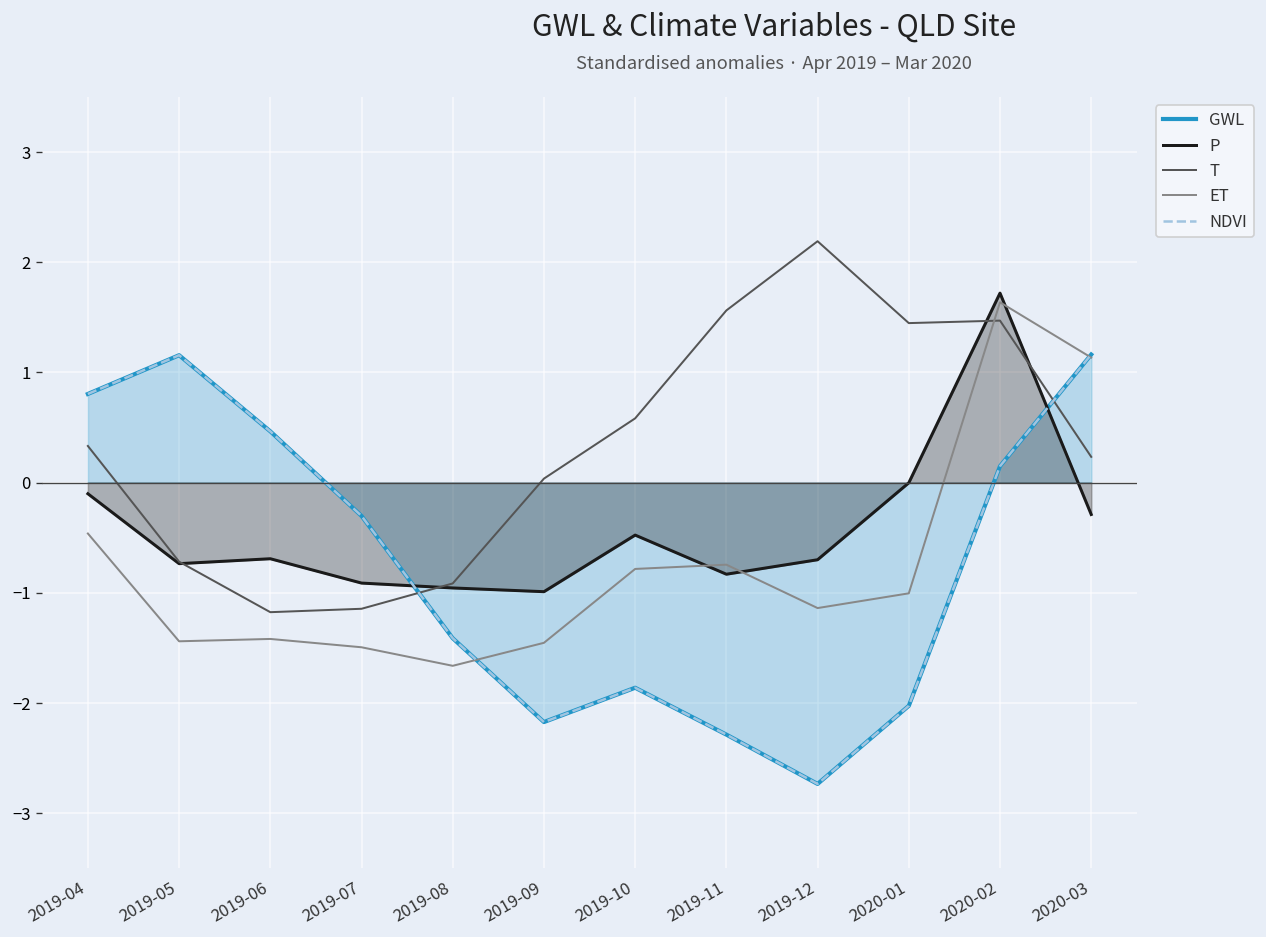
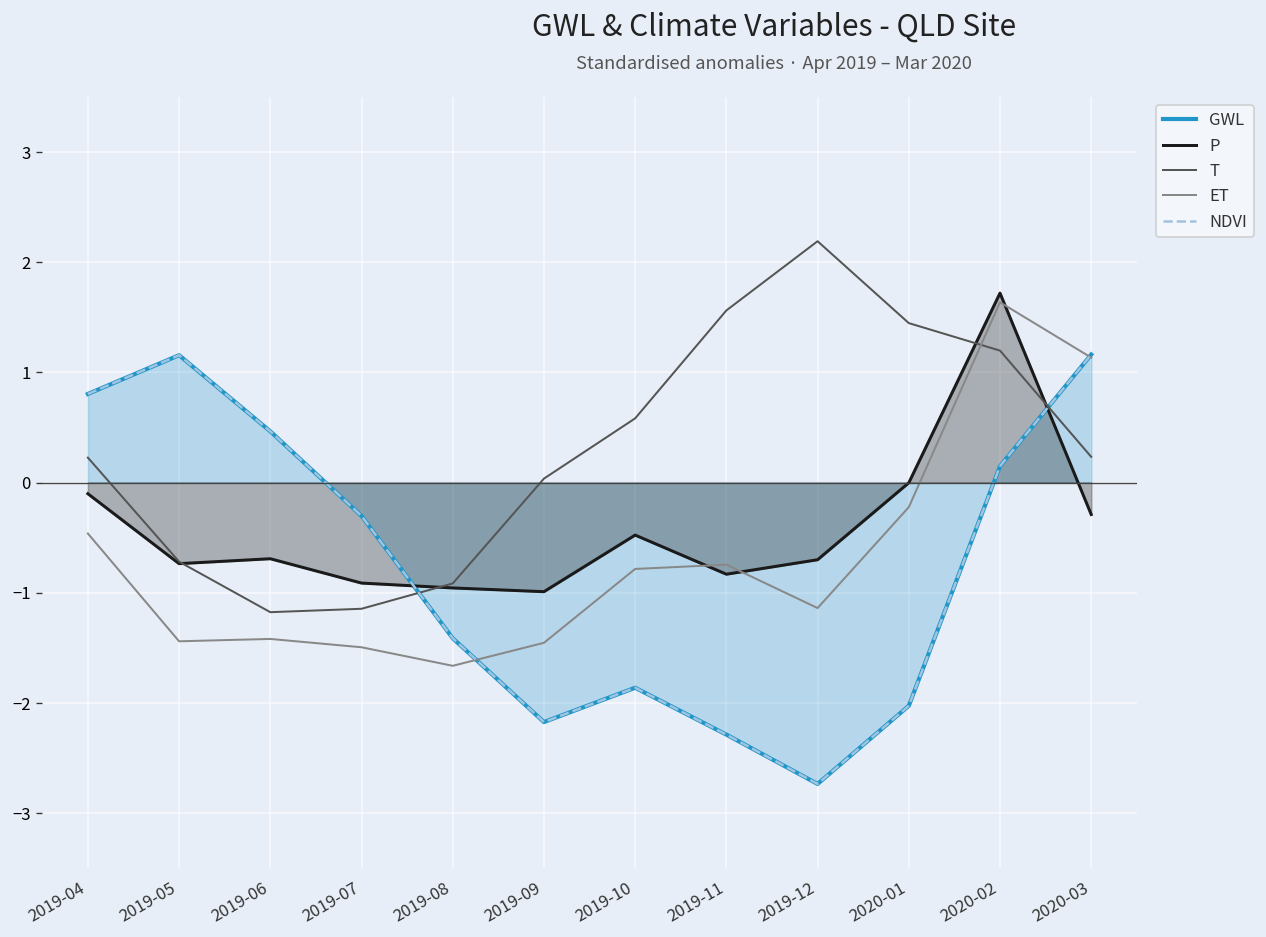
T, 2019-04: 0.3 -> 0.2
ET, 2020-01: -1.0 -> -0.2
T, 2020-02: 1.5 -> 1.2
